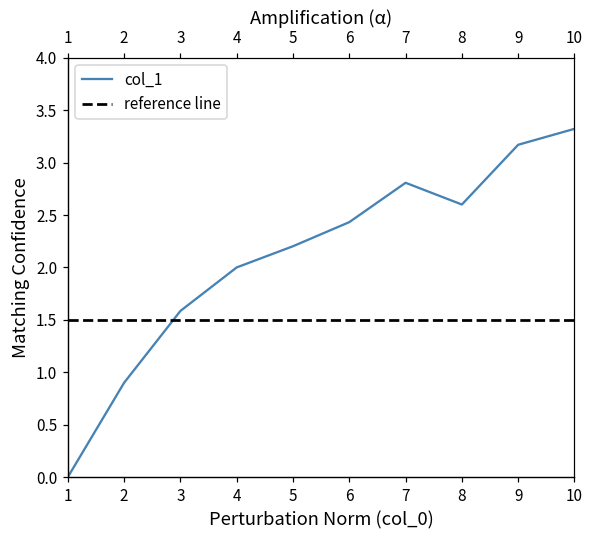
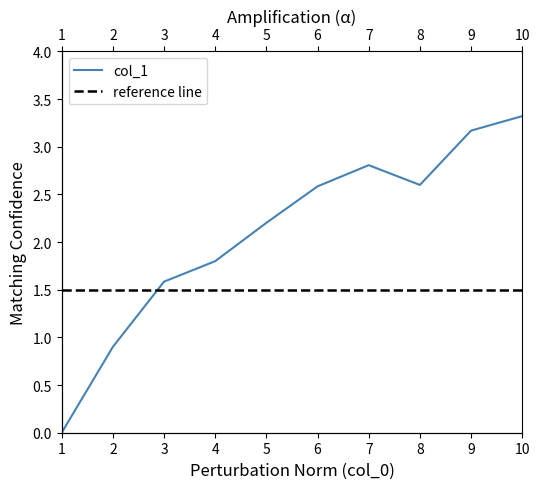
4: 2.0 -> 1.8
6: 2.4 -> 2.6
